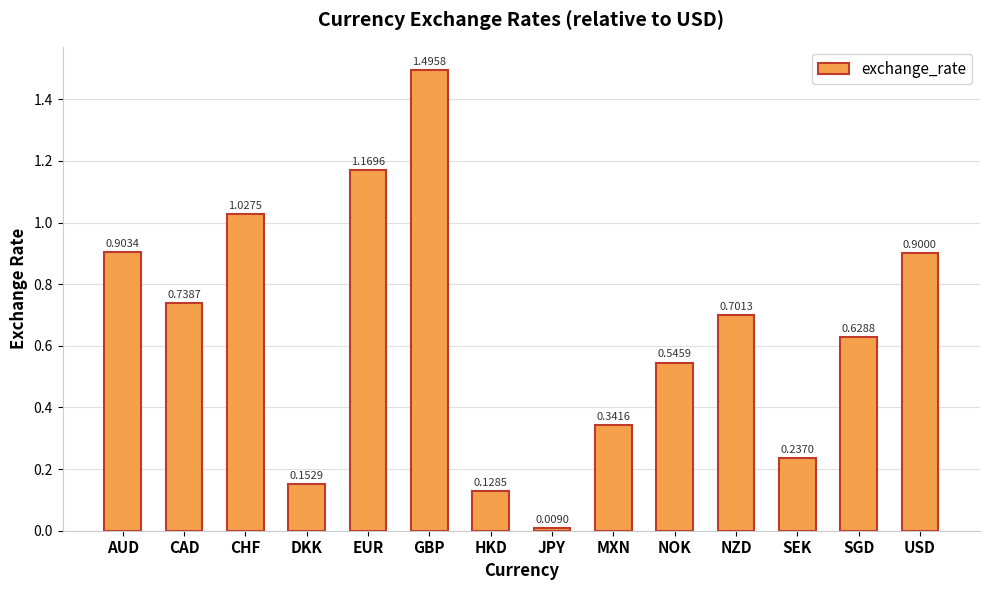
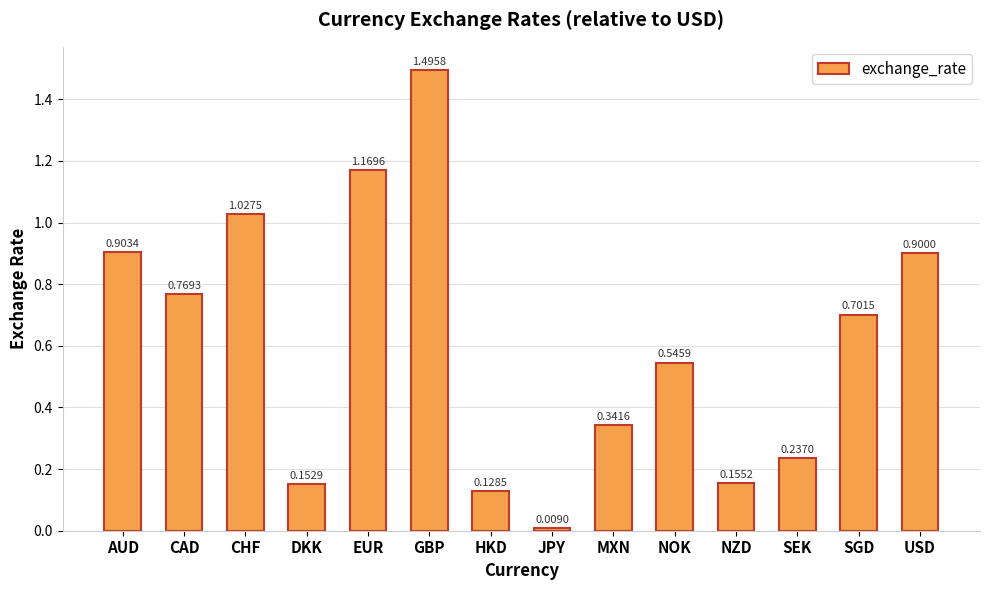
CAD: 0.7387 -> 0.7693
NZD: 0.7013 -> 0.1552
SGD: 0.6288 -> 0.7015
